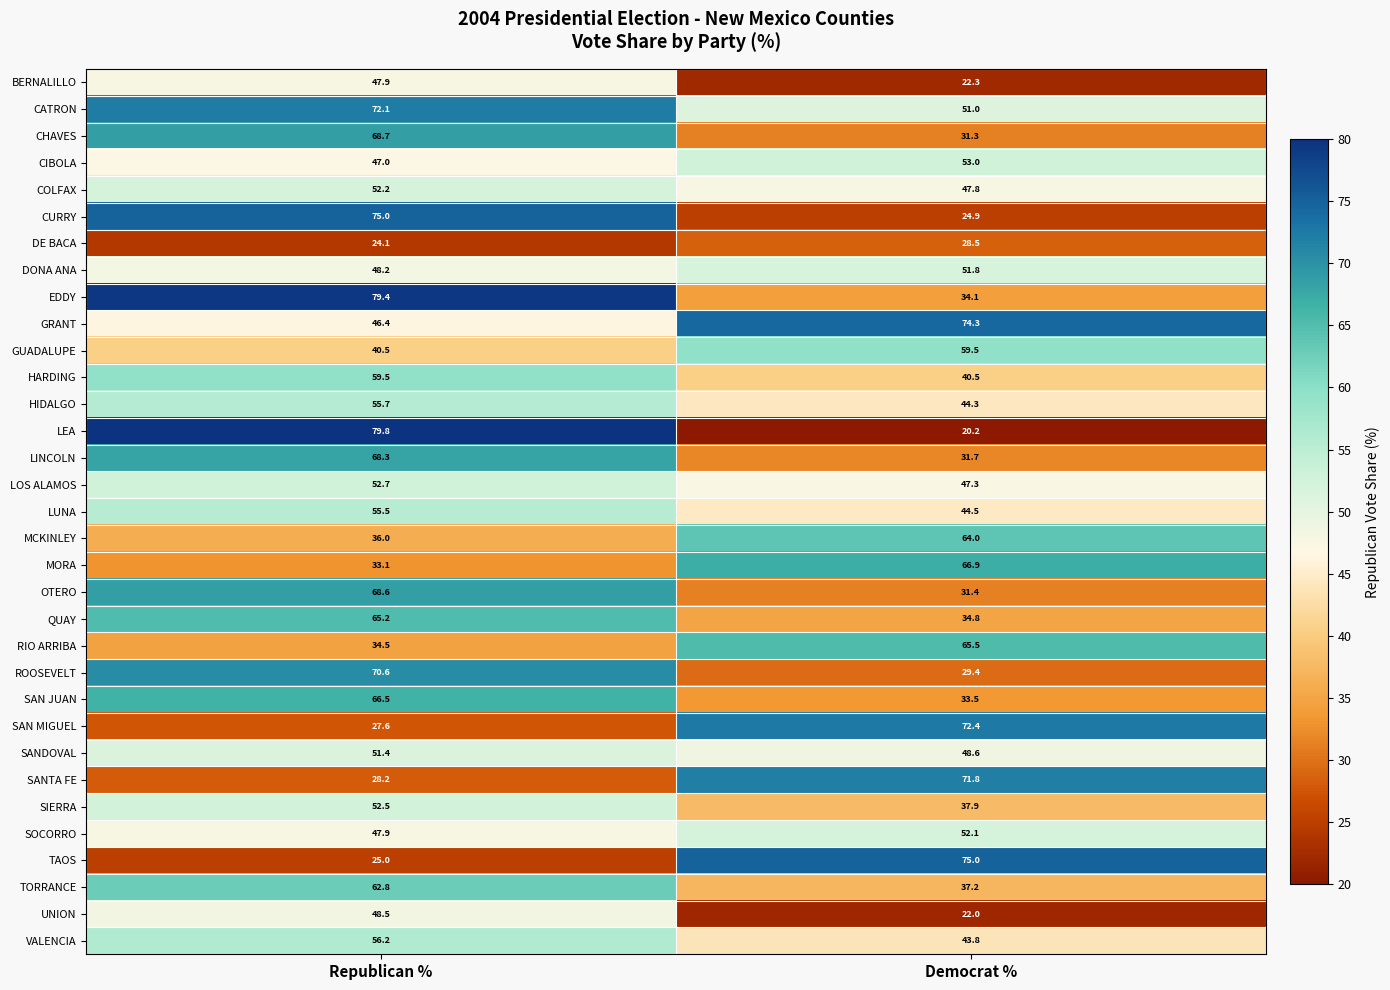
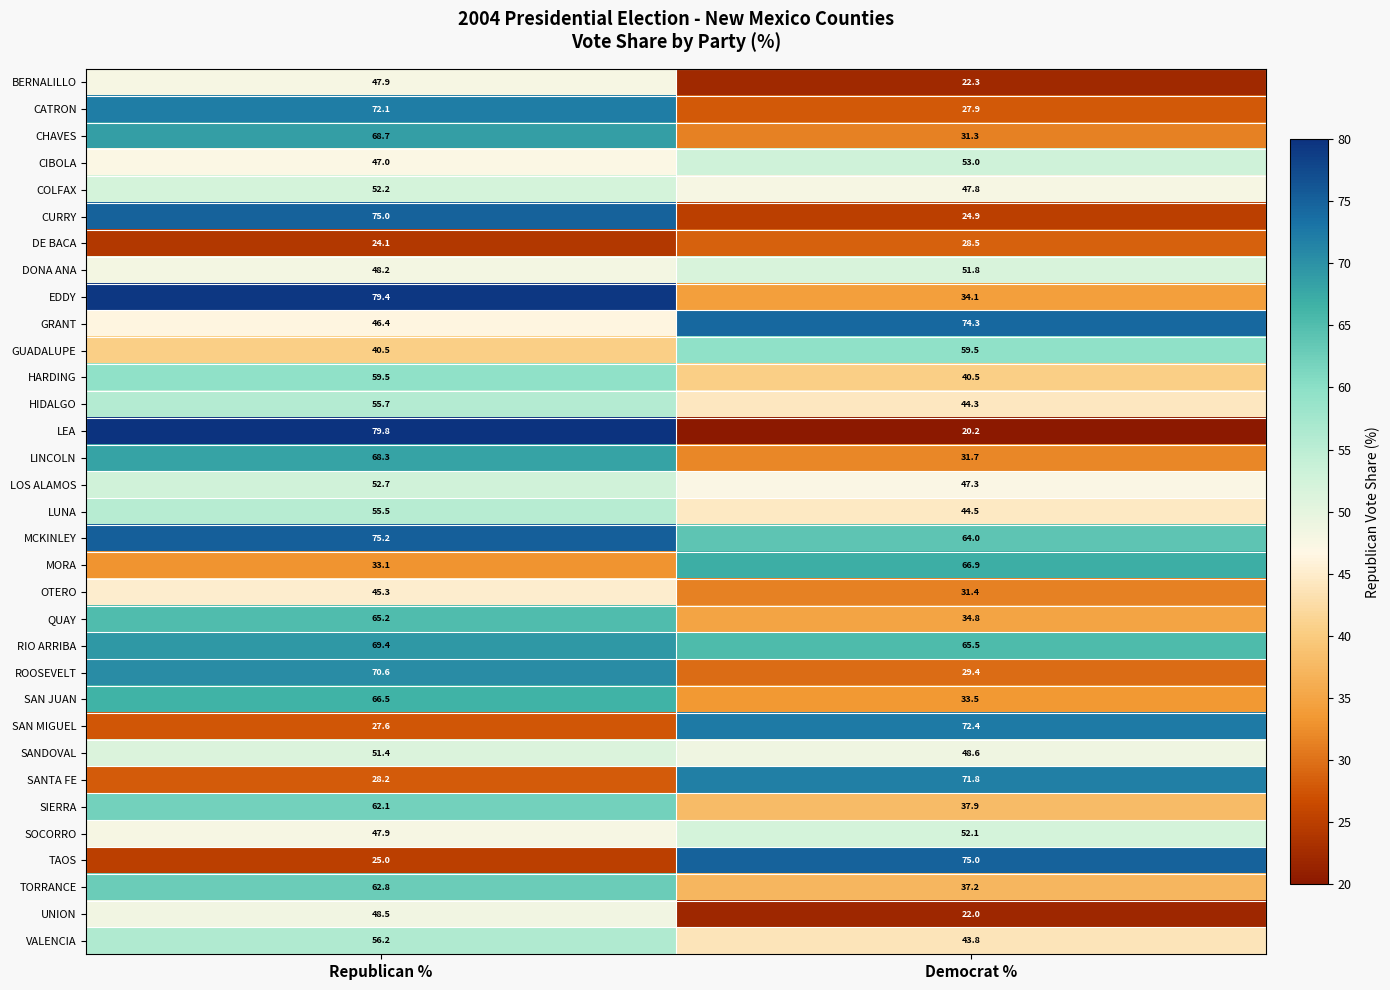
CATRON, Democrat %: 51.0 -> 27.9
MCKINLEY, Republican %: 36.0 -> 75.2
OTERO, Republican %: 68.6 -> 45.3
RIO ARRIBA, Republican %: 34.5 -> 69.4
SIERRA, Republican %: 52.5 -> 62.1
